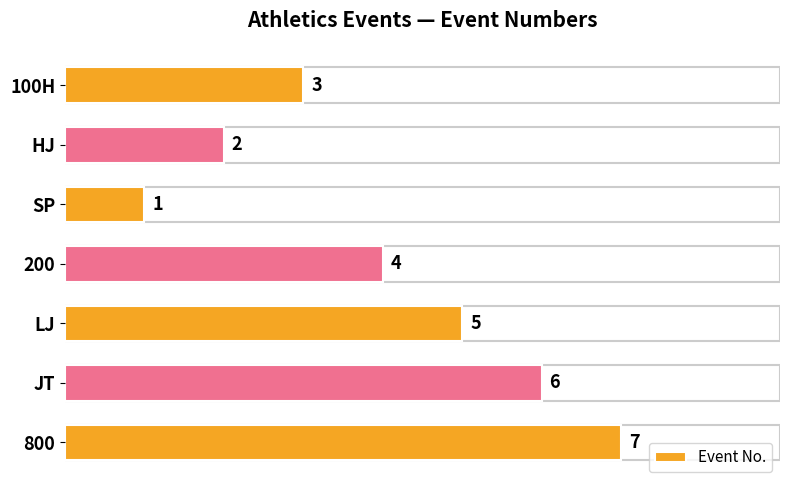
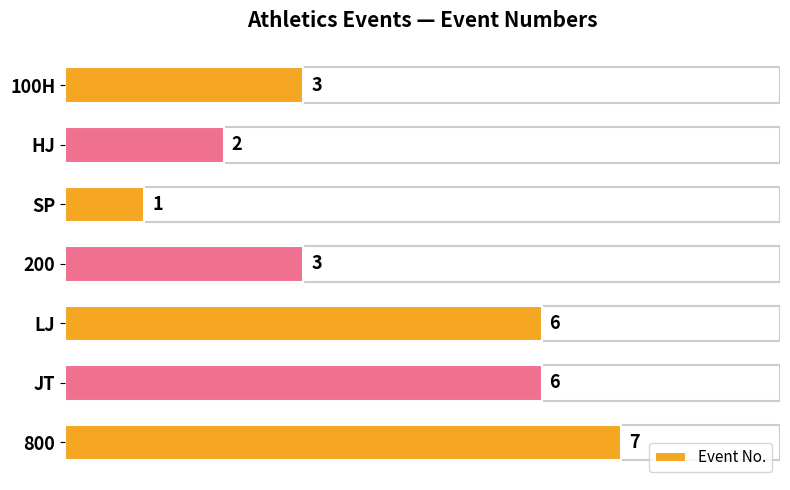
200: 4 -> 3
LJ: 5 -> 6
